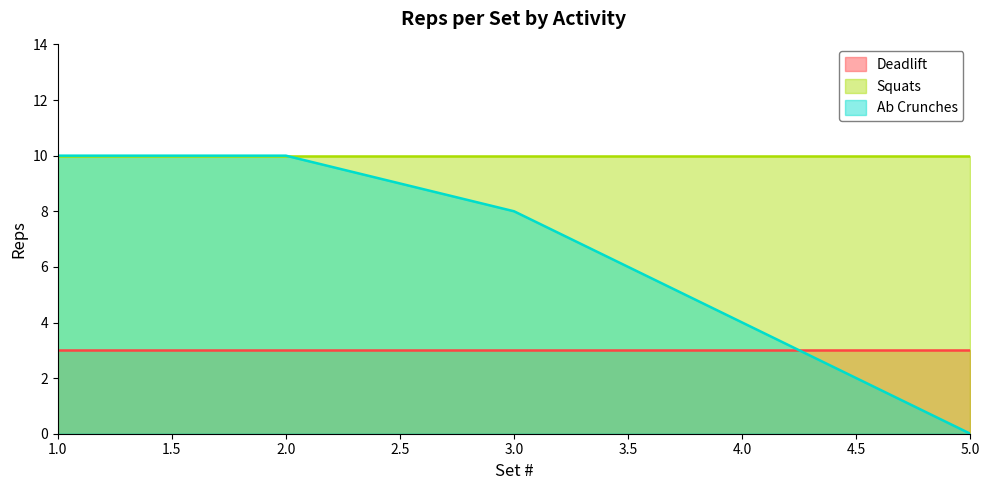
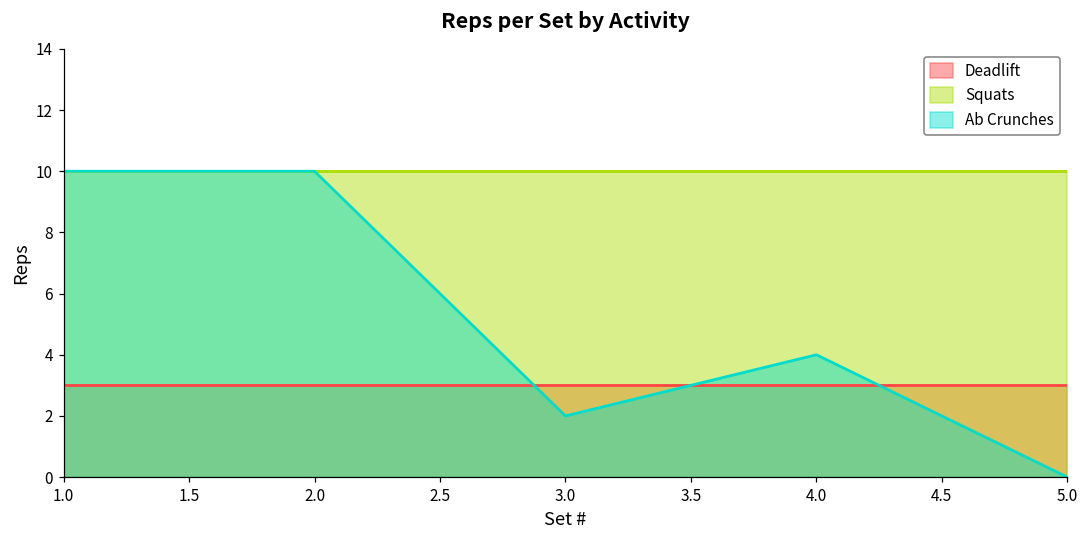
Ab Crunches, 3.0: 8 -> 2
